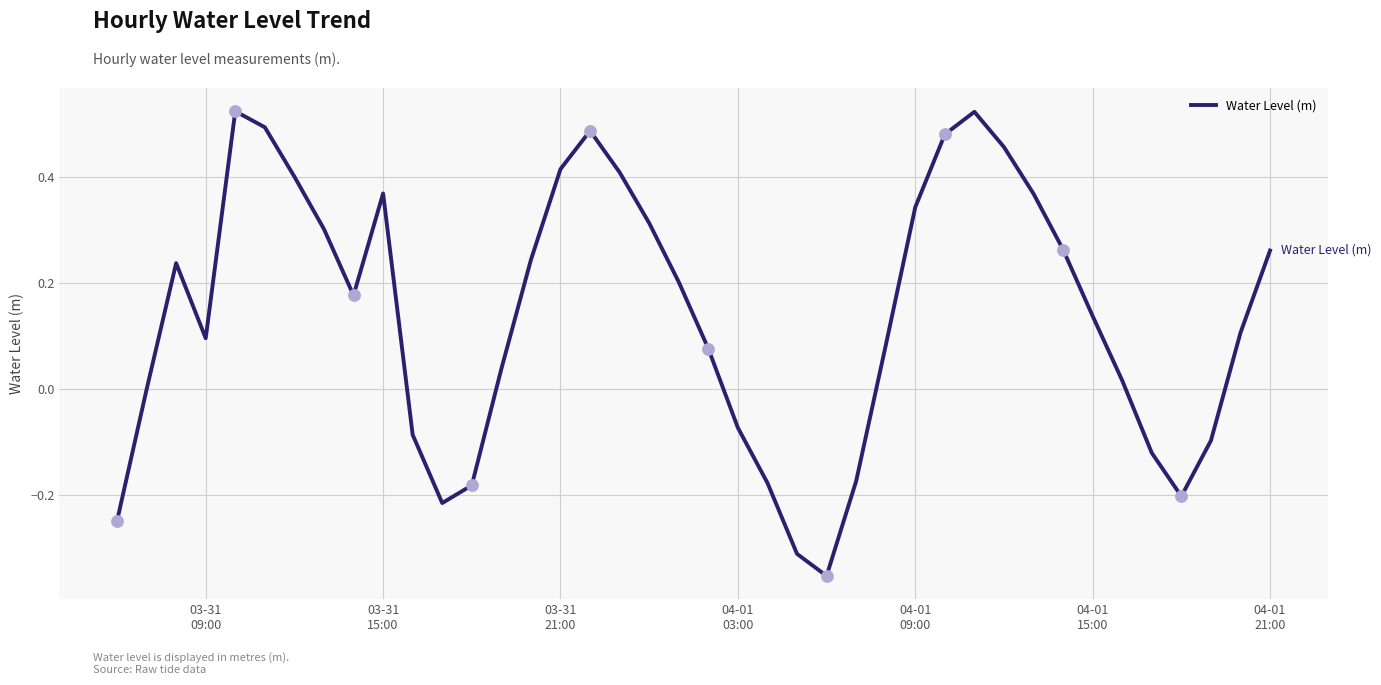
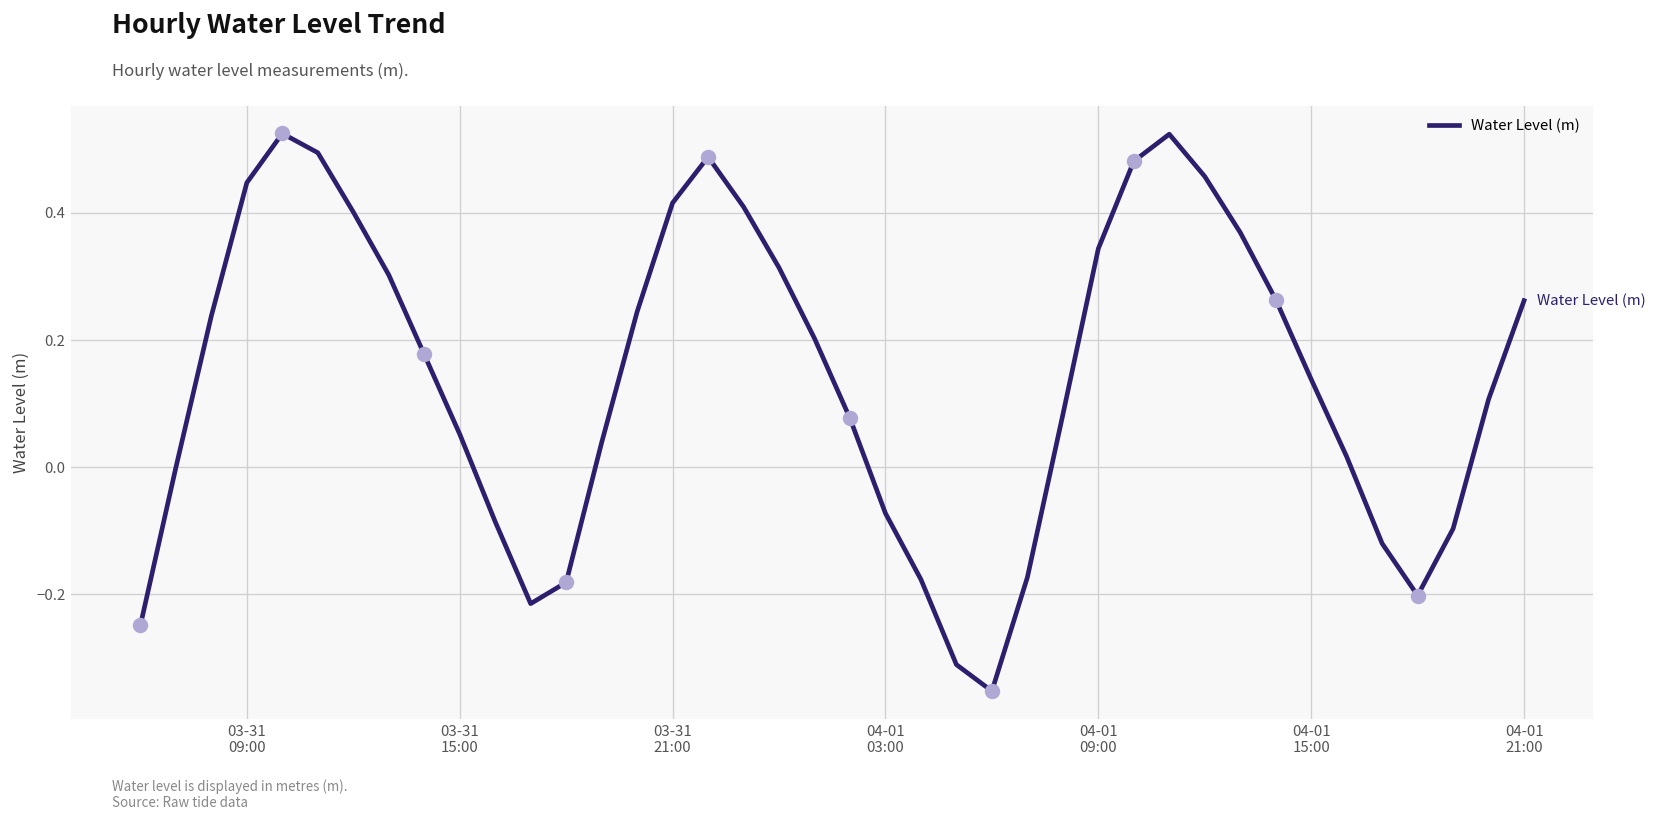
Water Level (m), 03-31 09:00: 0.10 -> 0.45
Water Level (m), 03-31 15:00: 0.37 -> 0.05
